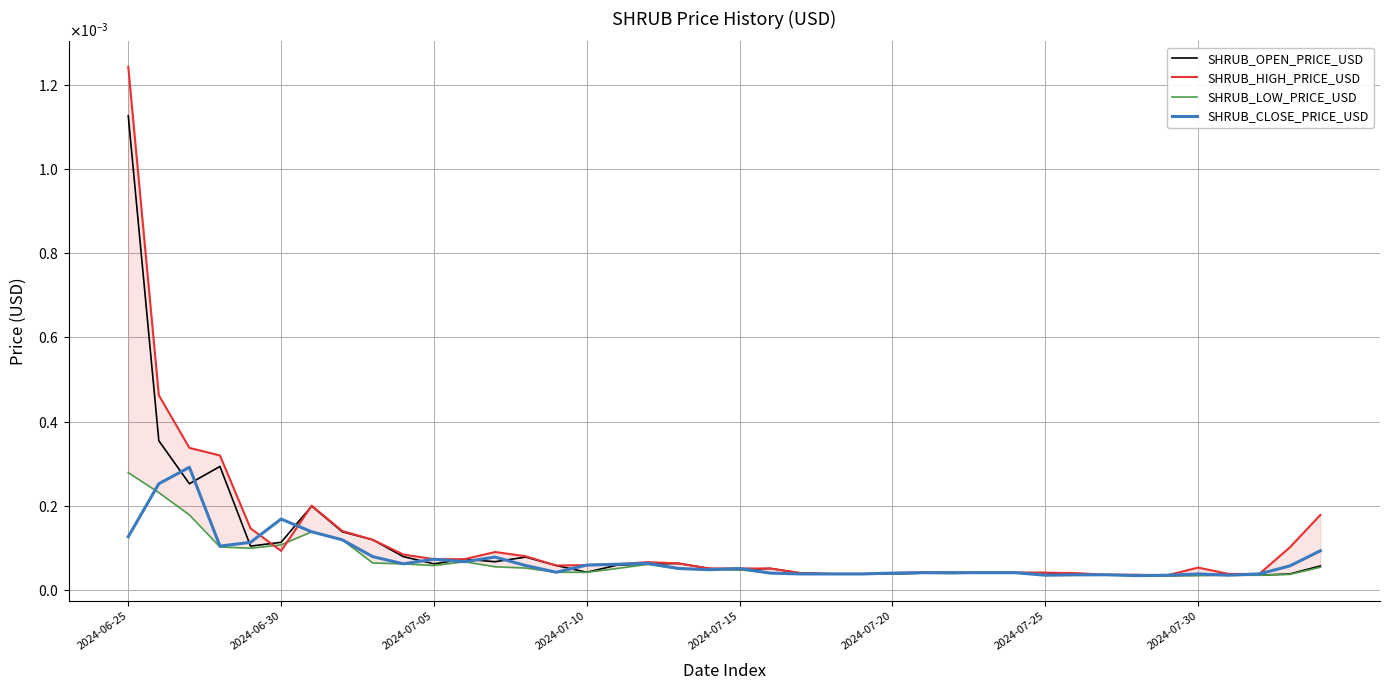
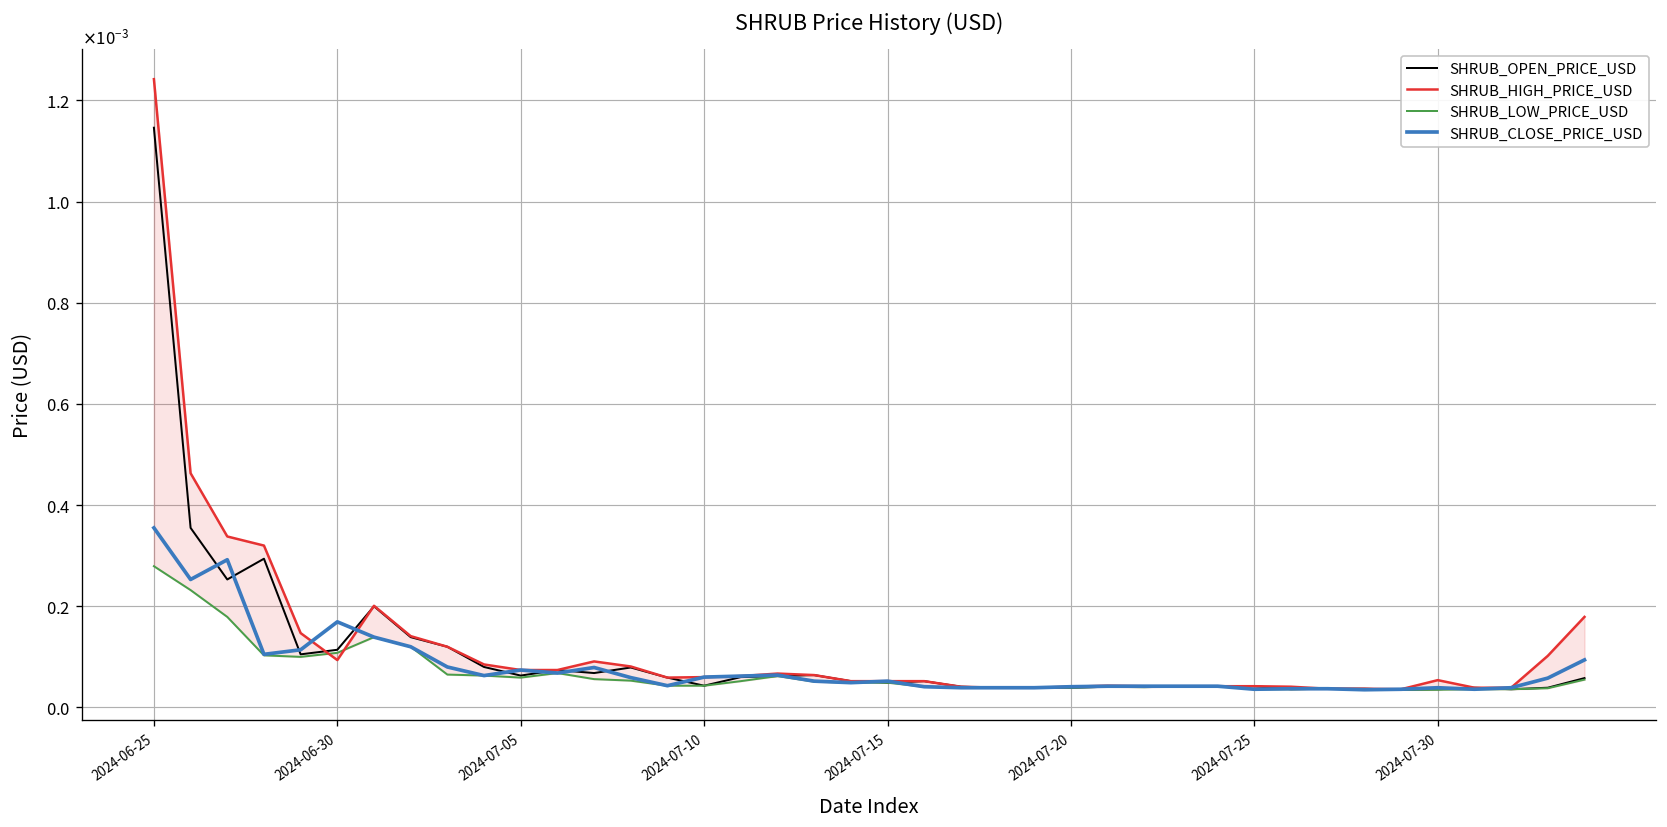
SHRUB_OPEN_PRICE_USD, 2024-06-25: 0.00113 -> 0.00115
SHRUB_CLOSE_PRICE_USD, 2024-06-25: 0.00013 -> 0.00035
